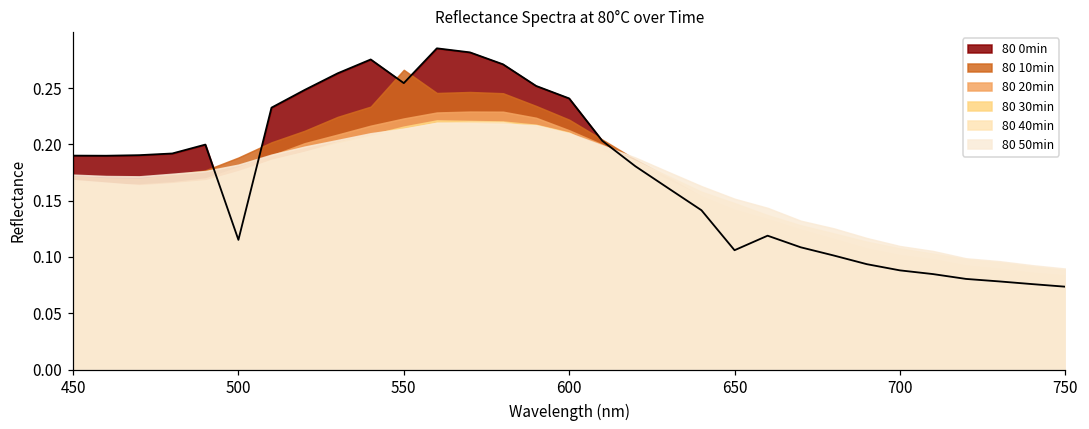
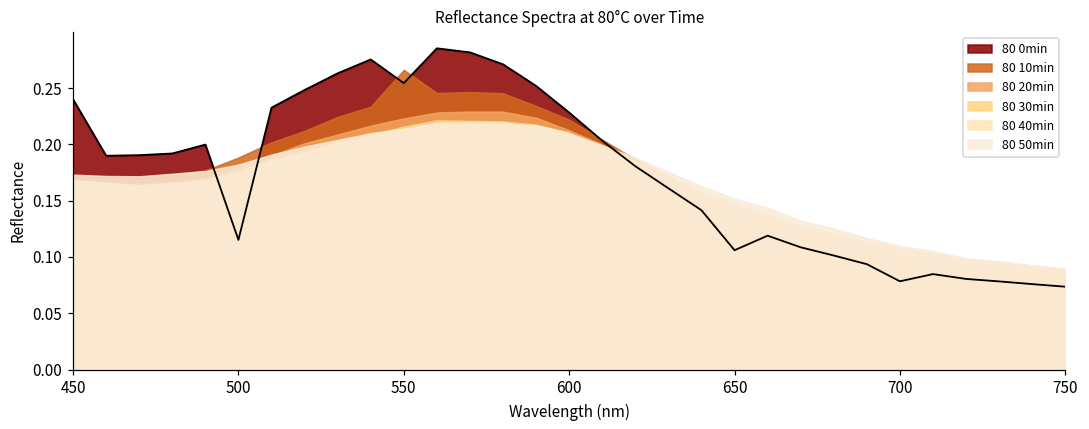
80 0min, 450: 0.19 -> 0.24
80 0min, 600: 0.241 -> 0.228
80 0min, 700: 0.088 -> 0.078
